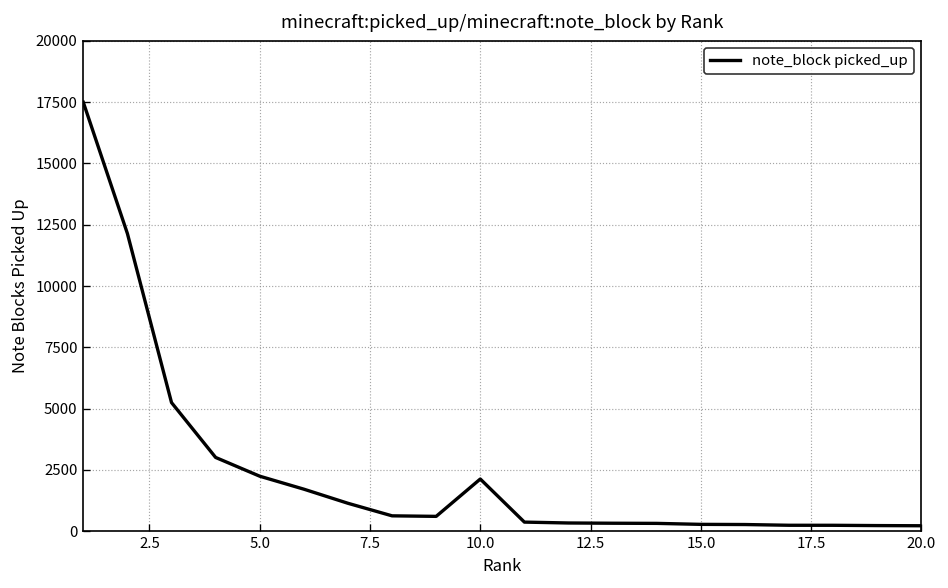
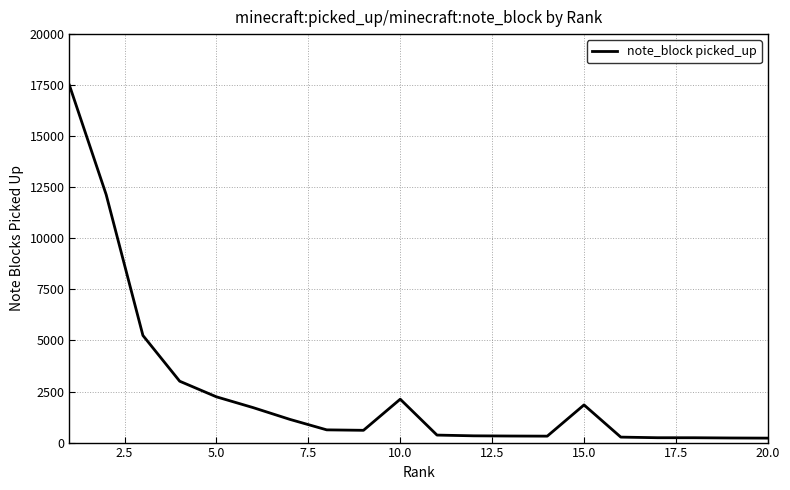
15.0: 300 -> 1800
